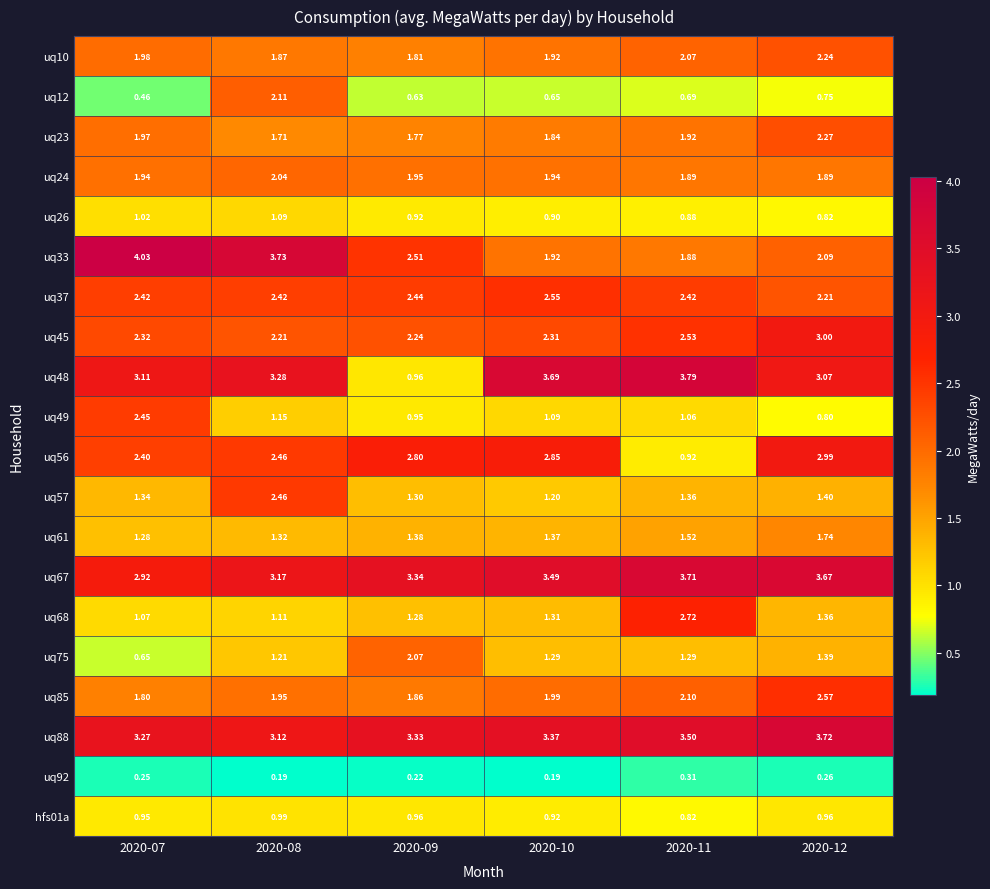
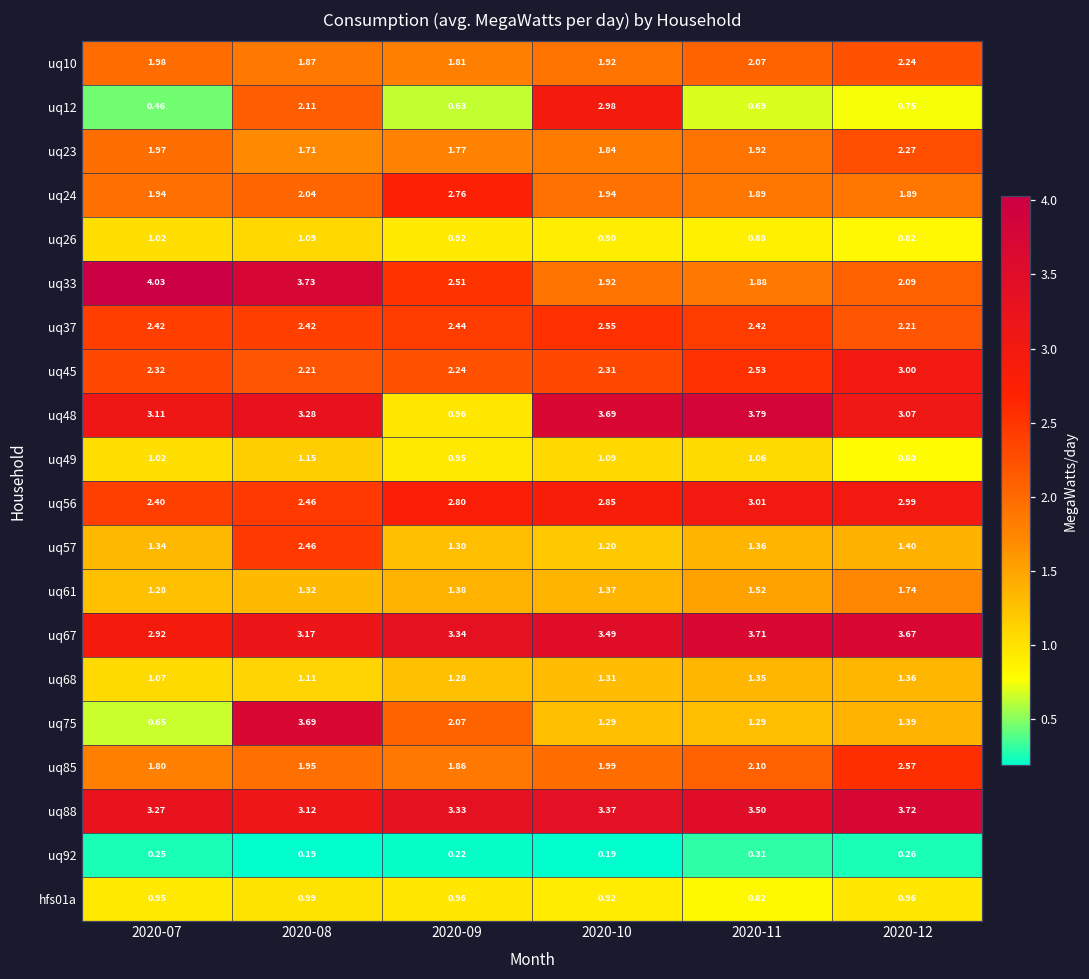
uq12, 2020-10: 0.65 -> 2.98
uq24, 2020-09: 1.95 -> 2.76
uq49, 2020-07: 2.45 -> 1.02
uq56, 2020-11: 0.92 -> 3.01
uq68, 2020-11: 2.72 -> 1.35
uq75, 2020-08: 1.21 -> 3.69
